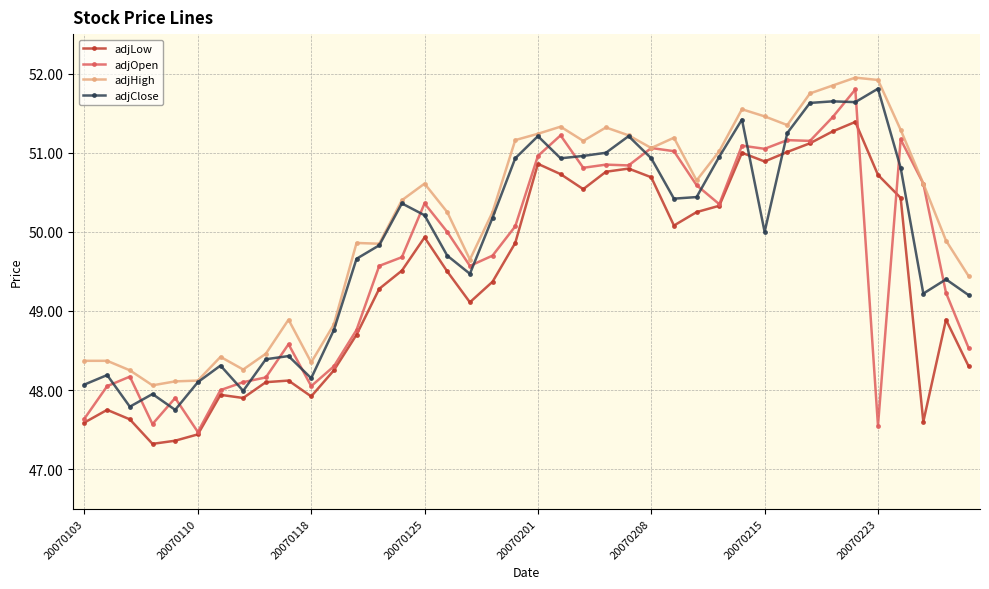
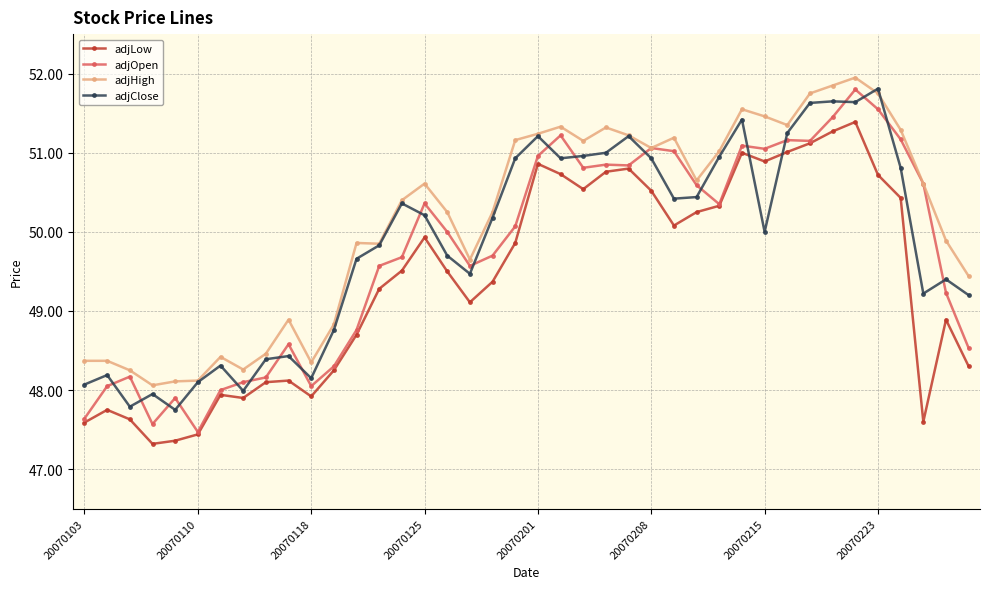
adjLow, 20070208: 50.7 -> 50.5
adjOpen, 20070223: 47.6 -> 51.6
adjHigh, 20070223: 51.9 -> 51.8
